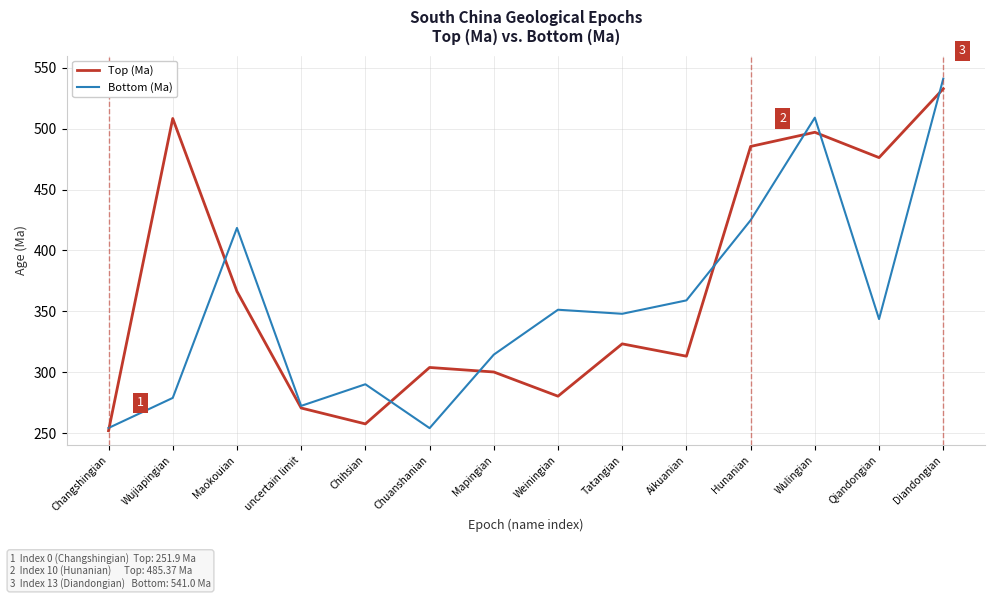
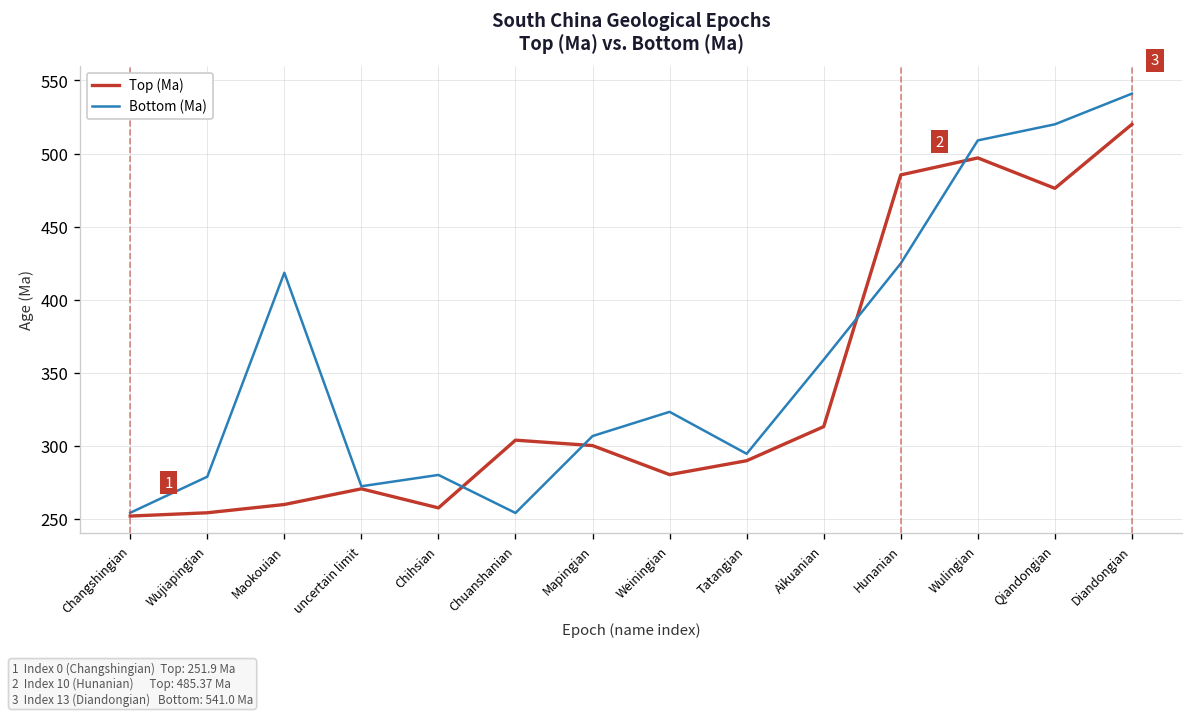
Top (Ma), Wujiapingian: 508 -> 254
Top (Ma), Maokouian: 366 -> 260
Bottom (Ma), Chihsian: 290 -> 280
Bottom (Ma), Mapingian: 314 -> 307
Bottom (Ma), Weiningian: 351 -> 323
Top (Ma), Tatangian: 323 -> 290
Bottom (Ma), Tatangian: 348 -> 295
Bottom (Ma), Qiandongian: 344 -> 520
Top (Ma), Diandongian: 533 -> 520
